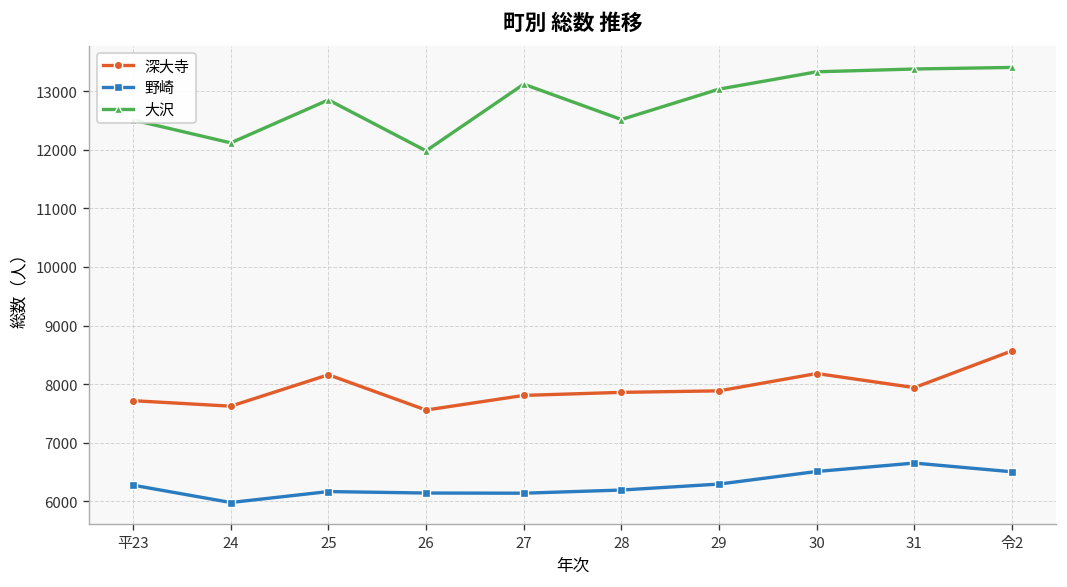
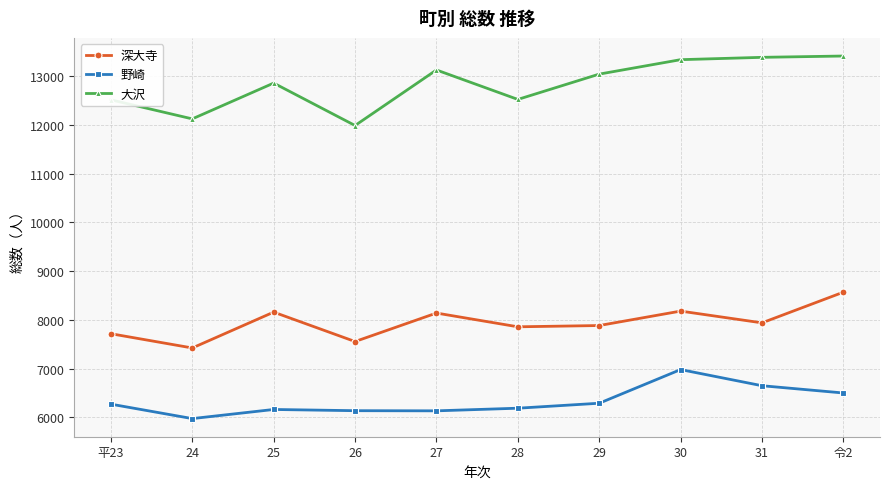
深大寺, 24: 7600 -> 7400
深大寺, 27: 7800 -> 8100
野崎, 30: 6500 -> 7000
